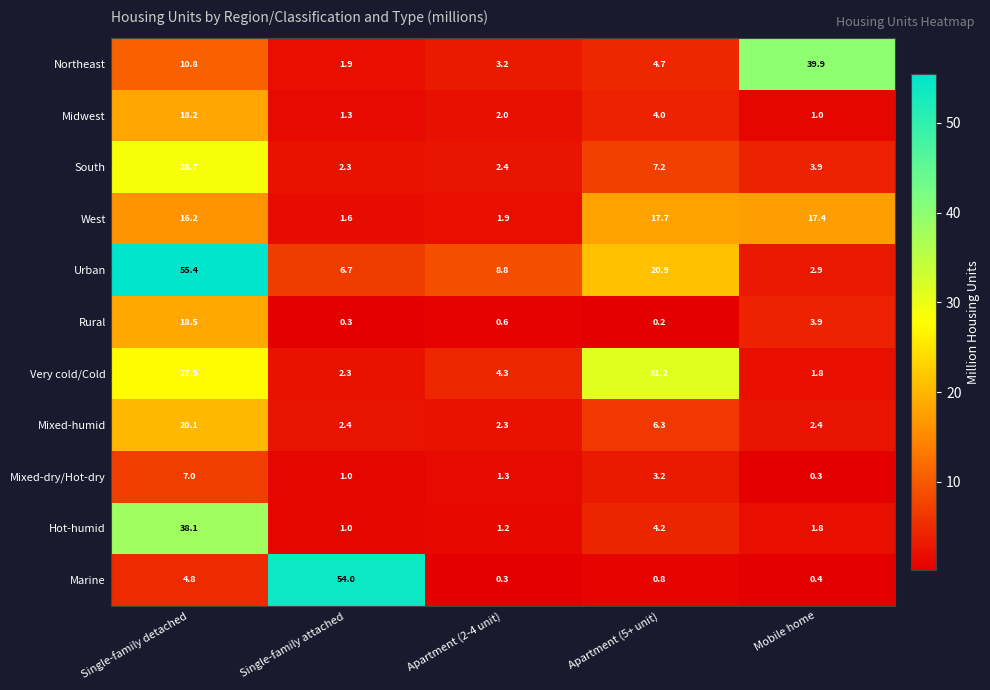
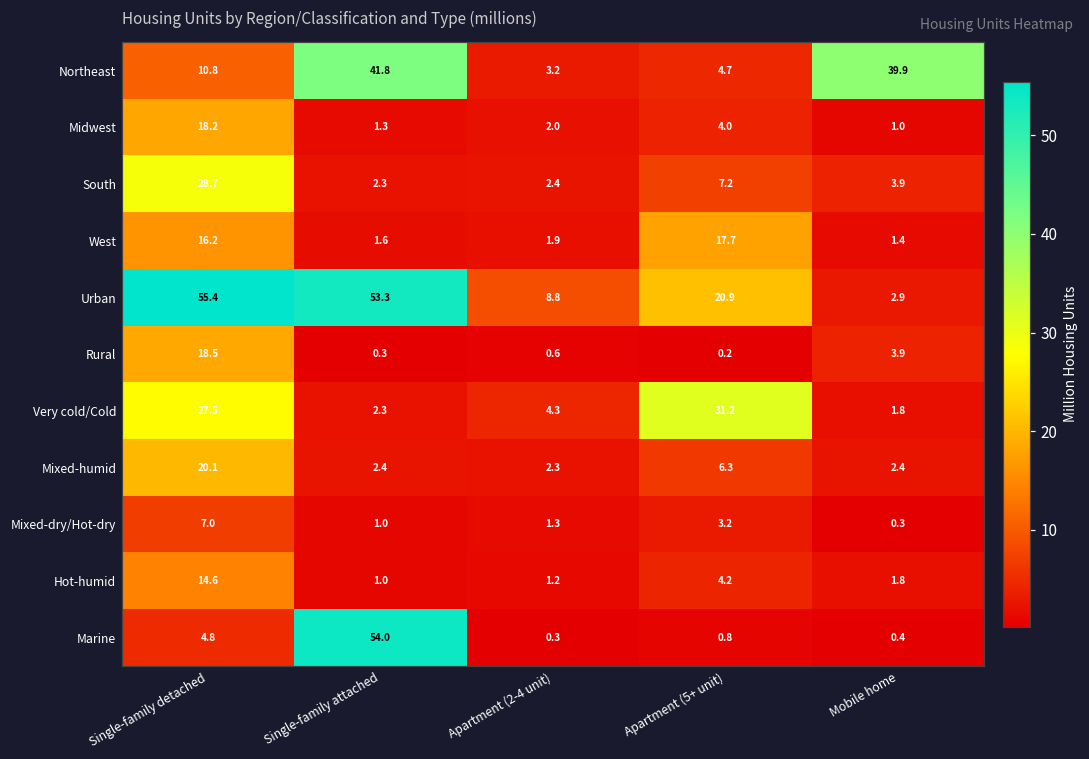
Northeast, Single-family attached: 1.9 -> 41.8
West, Mobile home: 17.4 -> 1.4
Urban, Single-family attached: 6.7 -> 53.3
Hot-humid, Single-family detached: 38.1 -> 14.6
